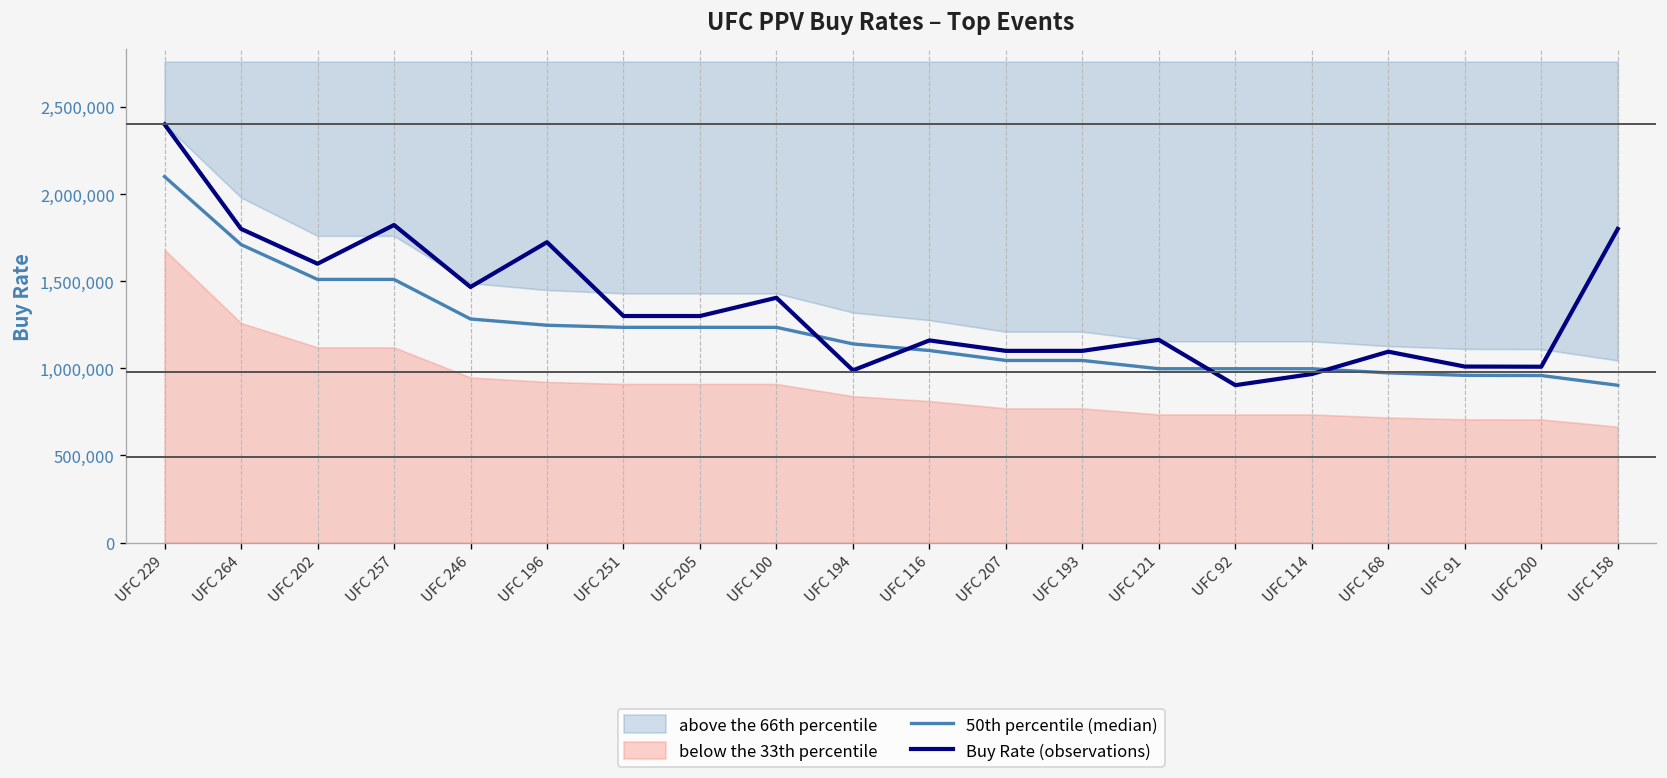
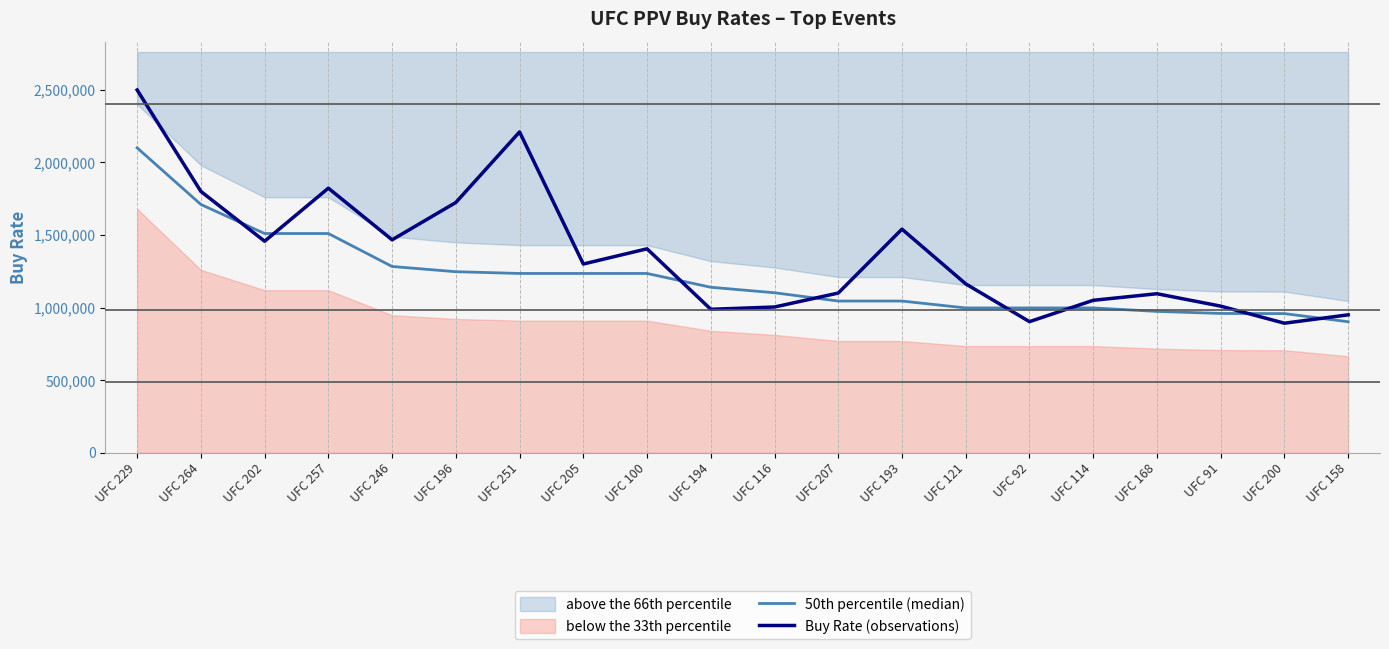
Buy Rate (observations), UFC 229: 2,400,000 -> 2,500,000
Buy Rate (observations), UFC 202: 1,600,000 -> 1,460,000
Buy Rate (observations), UFC 251: 1,300,000 -> 2,210,000
Buy Rate (observations), UFC 116: 1,160,000 -> 1,000,000
Buy Rate (observations), UFC 193: 1,100,000 -> 1,540,000
Buy Rate (observations), UFC 114: 970,000 -> 1,050,000
Buy Rate (observations), UFC 200: 1,010,000 -> 890,000
Buy Rate (observations), UFC 158: 1,800,000 -> 950,000
